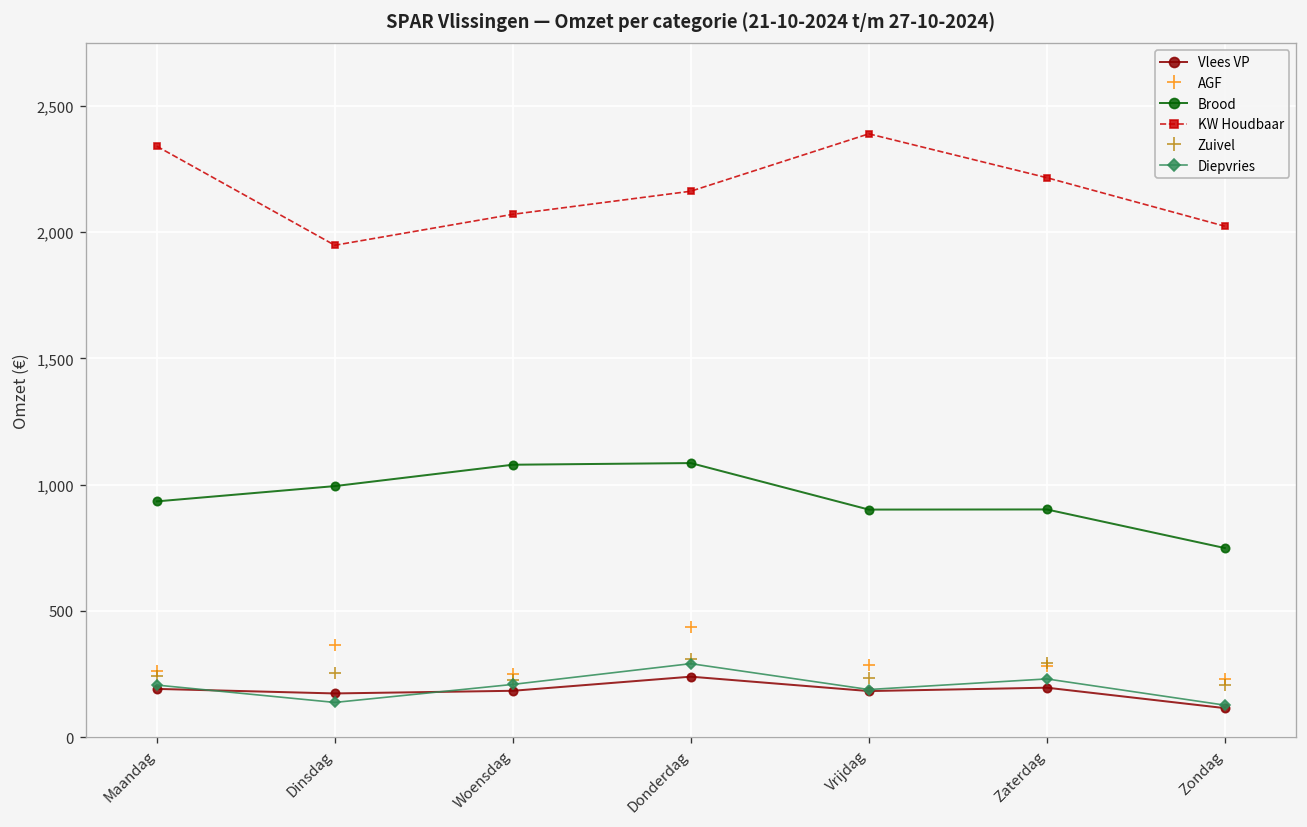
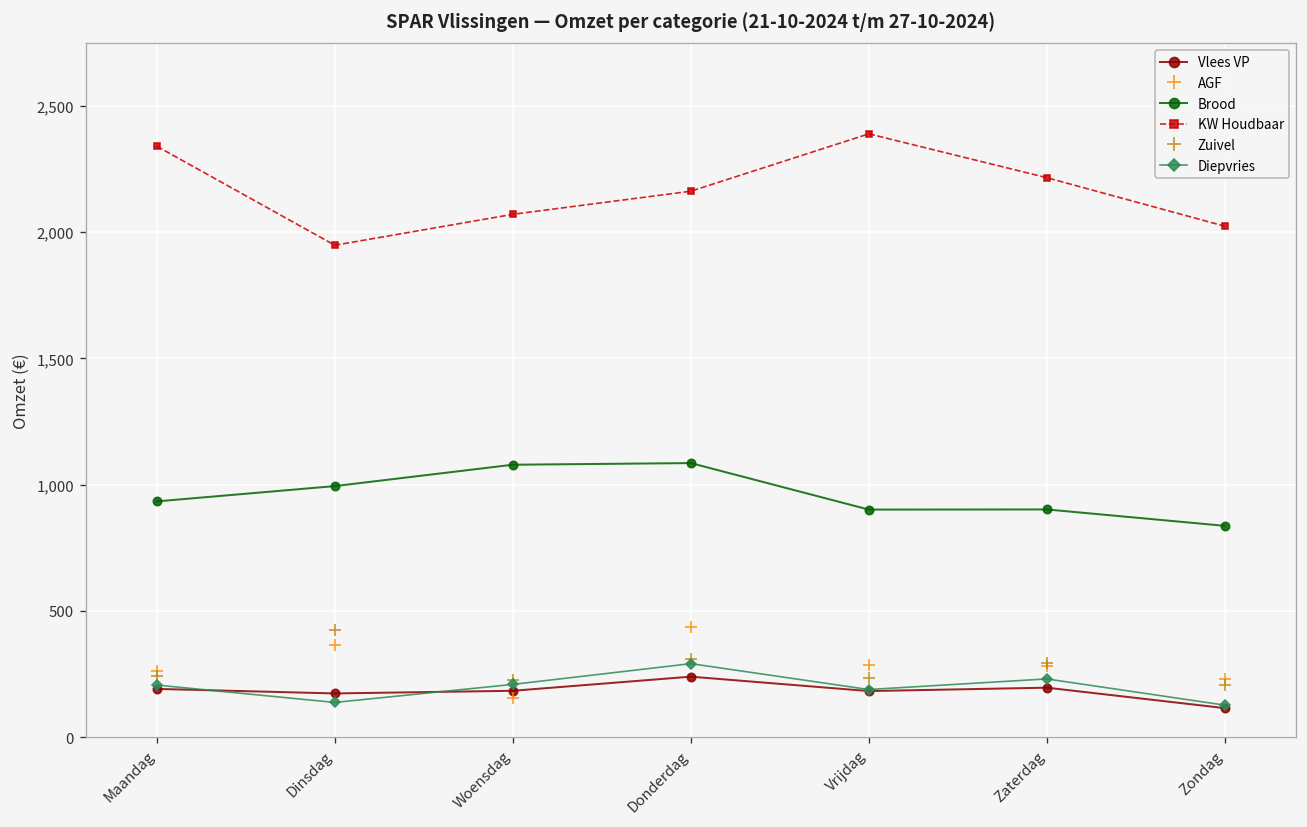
Zuivel, Dinsdag: 250 -> 430
AGF, Woensdag: 250 -> 160
Brood, Zondag: 750 -> 840
